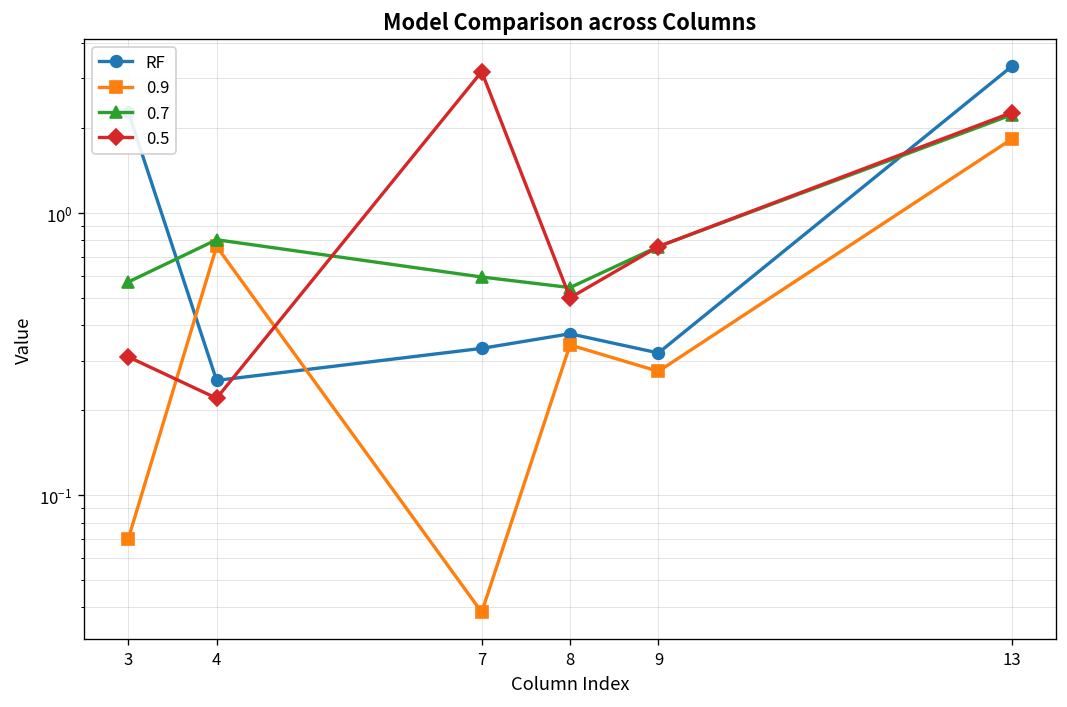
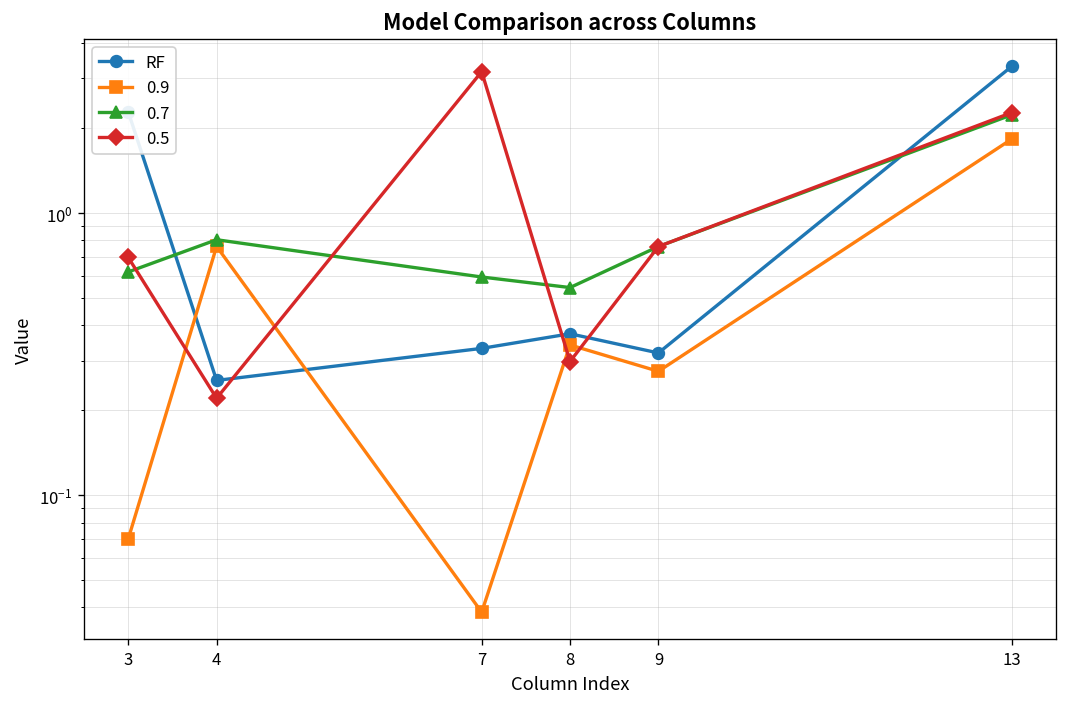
0.7, 3: 0.57 -> 0.62
0.5, 3: 0.31 -> 0.70
0.5, 8: 0.50 -> 0.30
